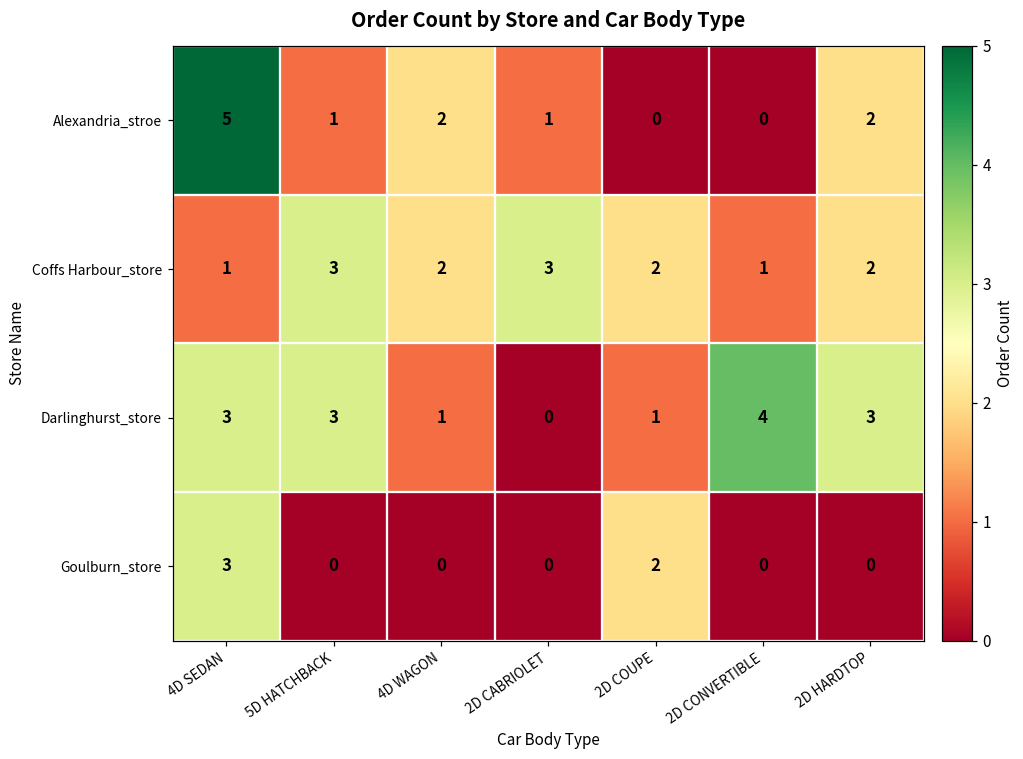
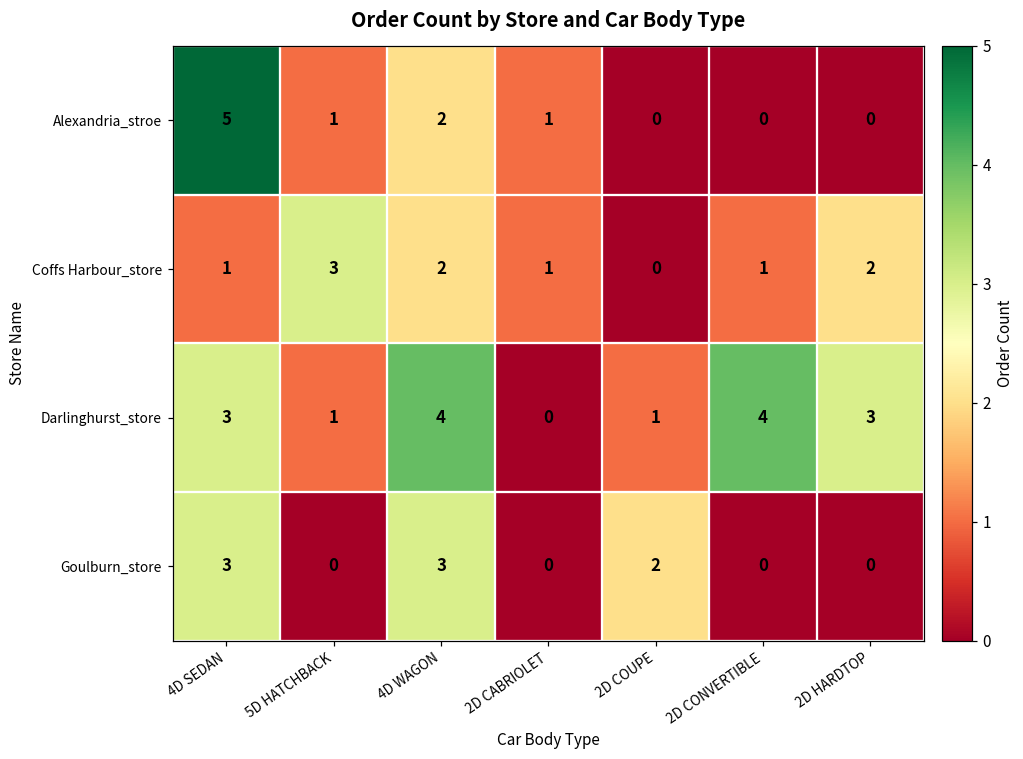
Alexandria_stroe, 2D HARDTOP: 2 -> 0
Coffs Harbour_store, 2D CABRIOLET: 3 -> 1
Coffs Harbour_store, 2D COUPE: 2 -> 0
Darlinghurst_store, 5D HATCHBACK: 3 -> 1
Darlinghurst_store, 4D WAGON: 1 -> 4
Goulburn_store, 4D WAGON: 0 -> 3
